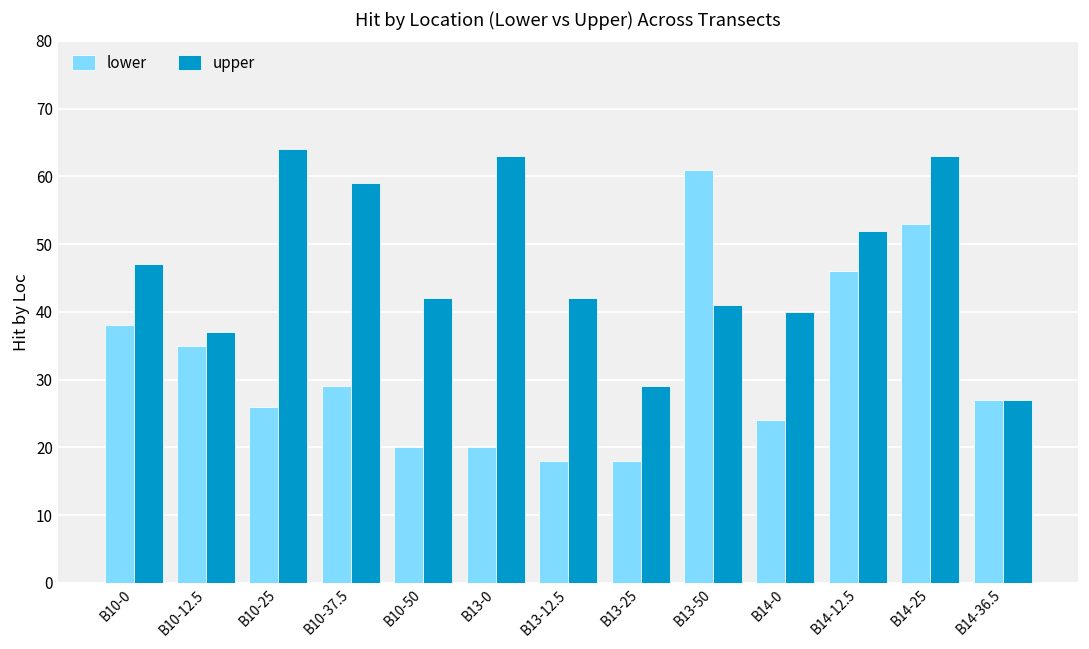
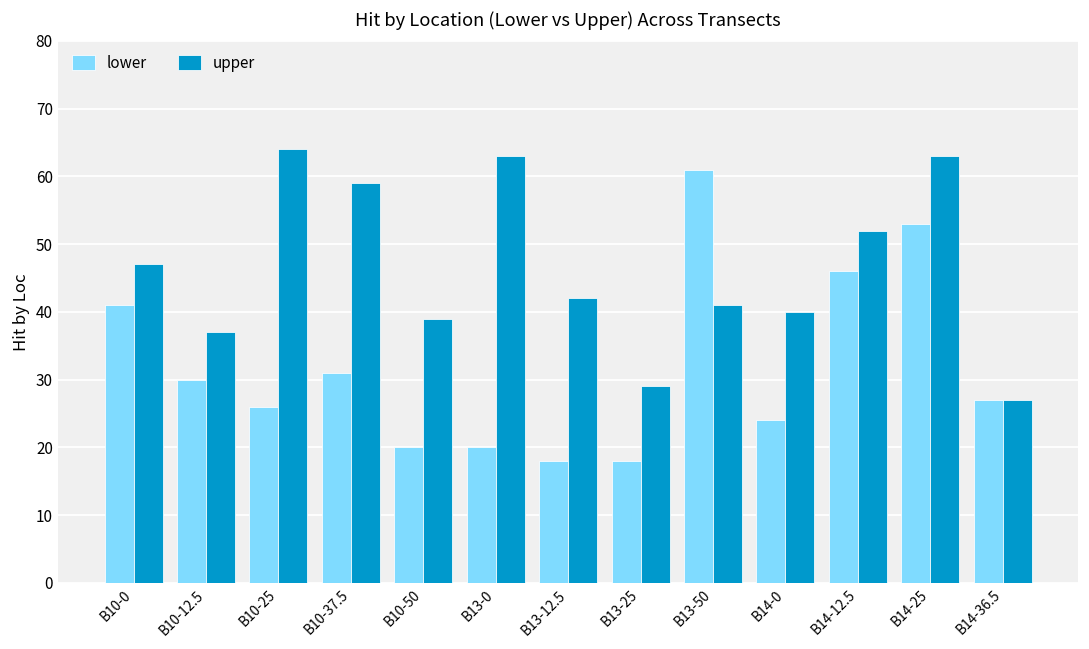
lower, B10-0: 38 -> 41
lower, B10-12.5: 35 -> 30
lower, B10-37.5: 29 -> 31
upper, B10-50: 42 -> 39
